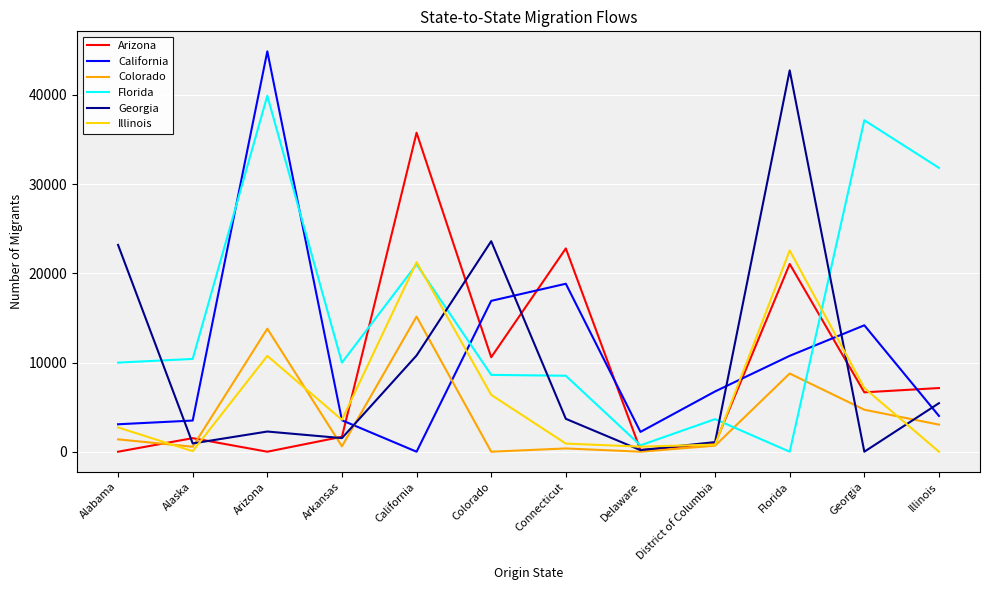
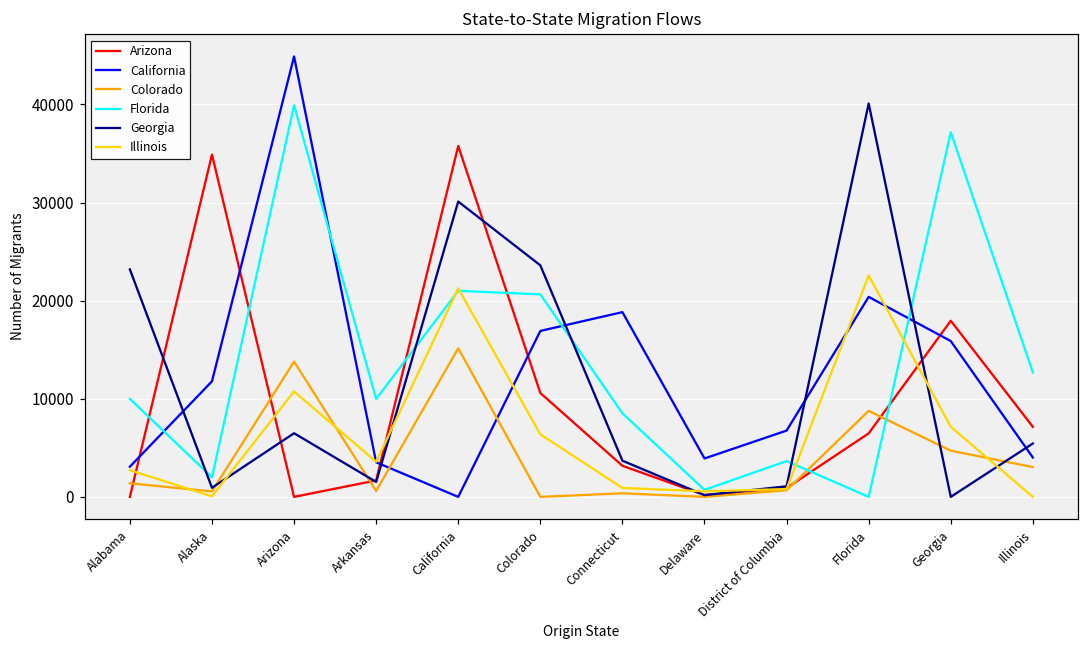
Arizona, Alaska: 2000 -> 35000
California, Alaska: 3000 -> 12000
Florida, Alaska: 10000 -> 2000
Georgia, Arizona: 2000 -> 6000
Georgia, California: 11000 -> 30000
Florida, Colorado: 9000 -> 21000
Arizona, Connecticut: 23000 -> 3000
California, Delaware: 2000 -> 4000
Arizona, Florida: 21000 -> 6000
California, Florida: 11000 -> 20000
Georgia, Florida: 43000 -> 40000
Arizona, Georgia: 7000 -> 18000
California, Georgia: 14000 -> 16000
Florida, Illinois: 32000 -> 13000
